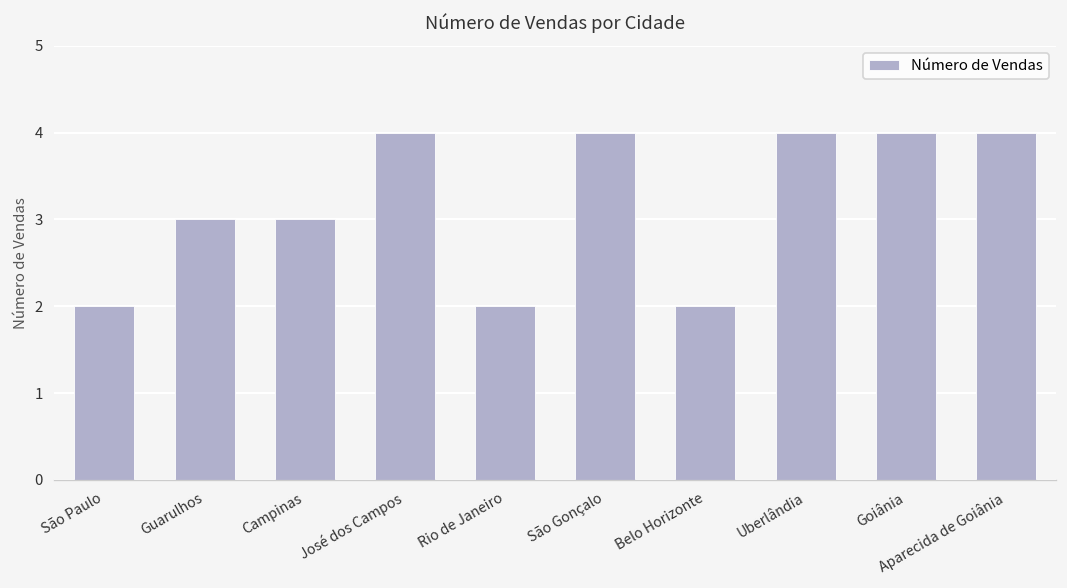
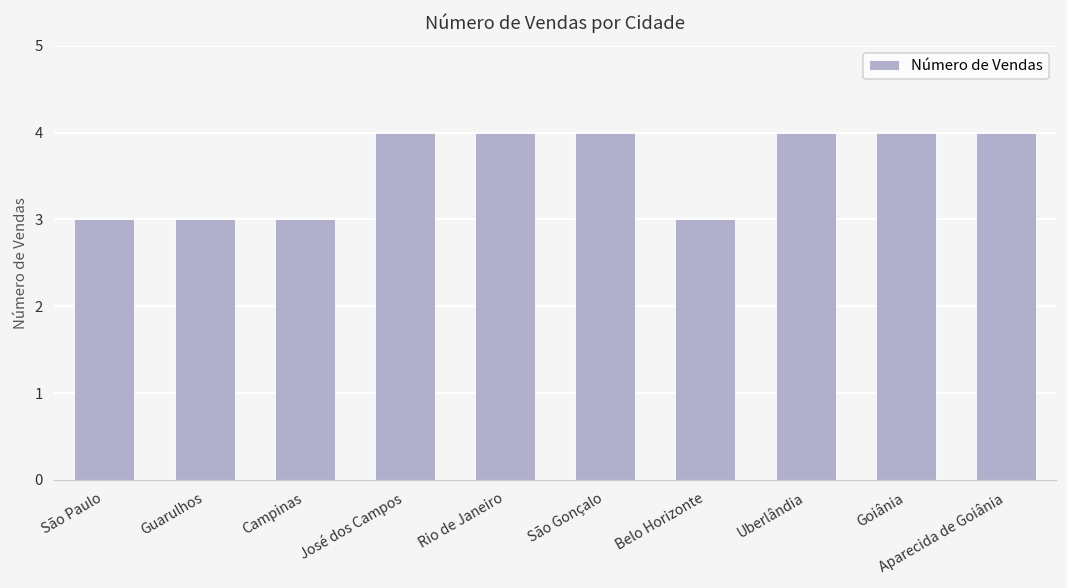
São Paulo: 2 -> 3
Rio de Janeiro: 2 -> 4
Belo Horizonte: 2 -> 3
